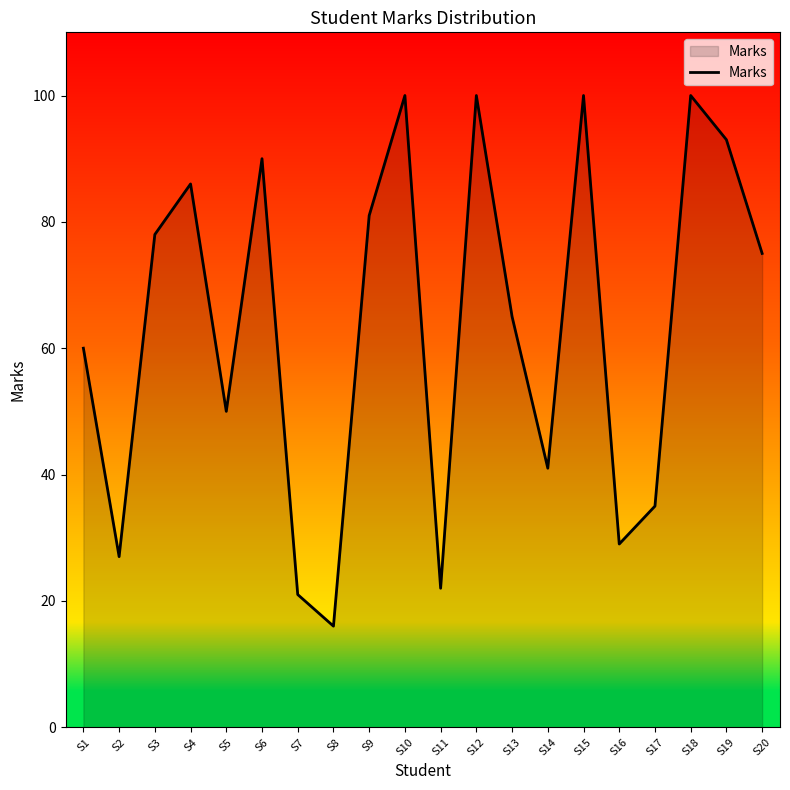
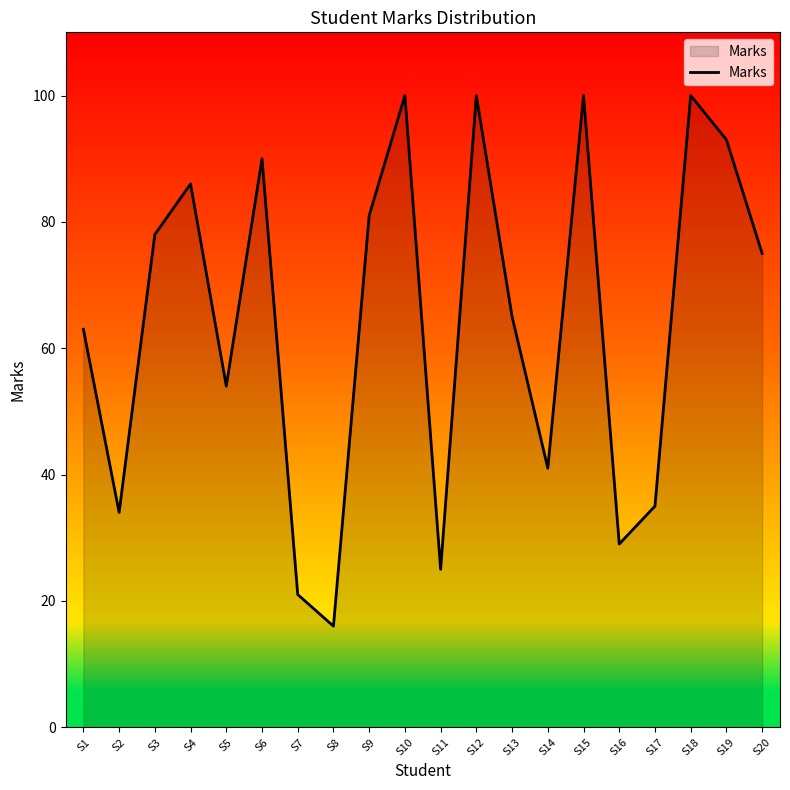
S1: 60 -> 63
S2: 27 -> 34
S5: 50 -> 54
S11: 22 -> 25
